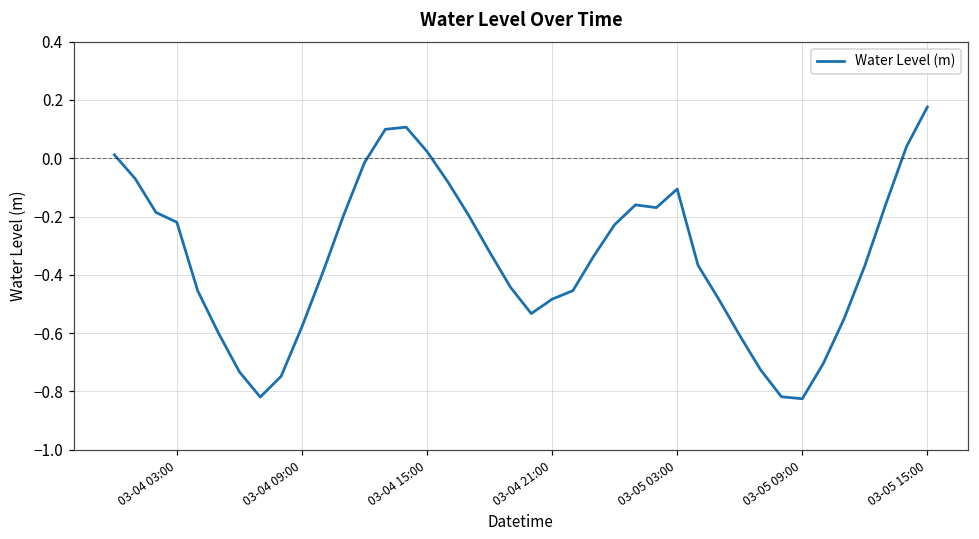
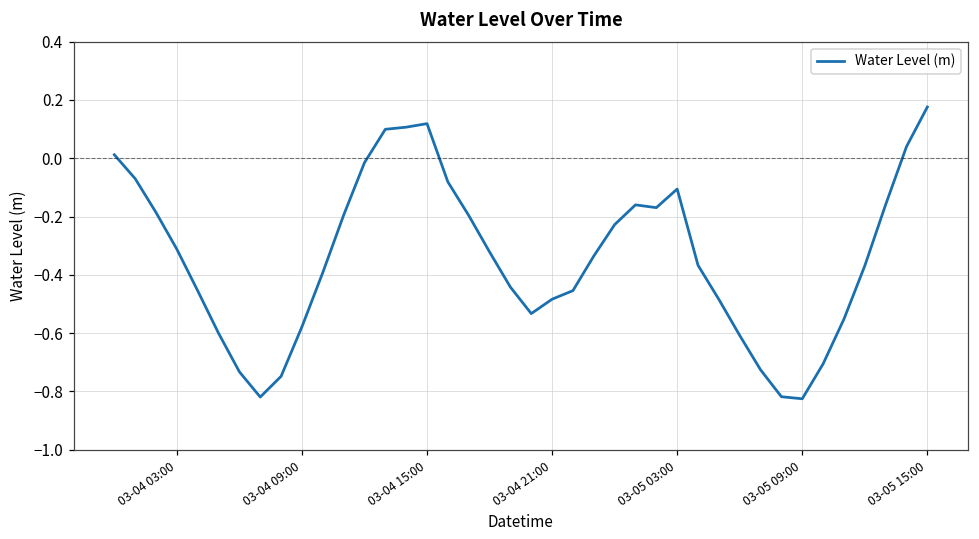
03-04 03:00: -0.22 -> -0.31
03-04 15:00: 0.02 -> 0.12
